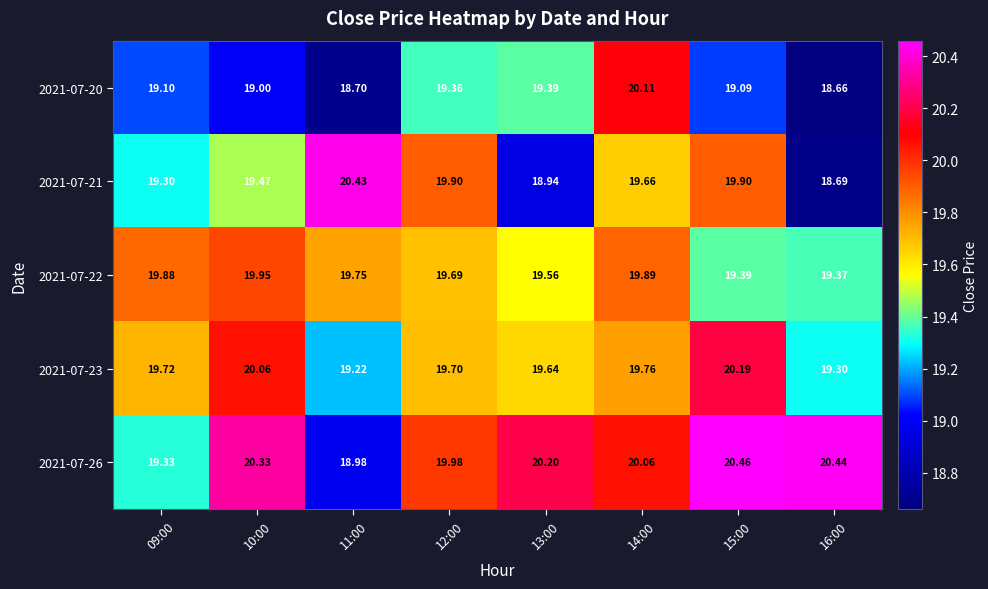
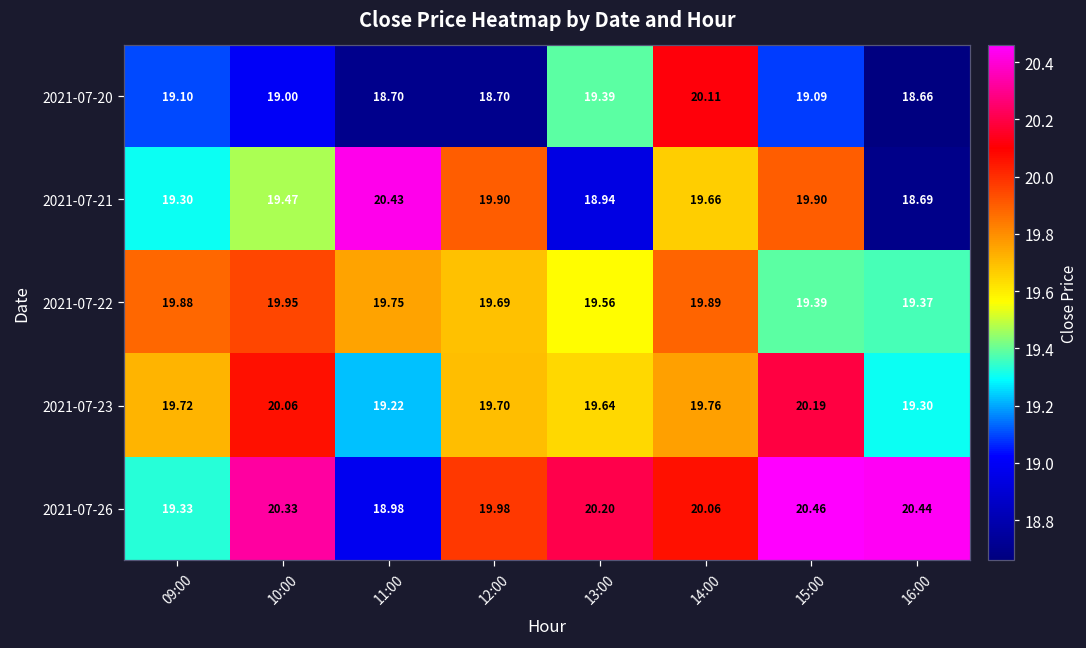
2021-07-20, 12:00: 19.36 -> 18.70
